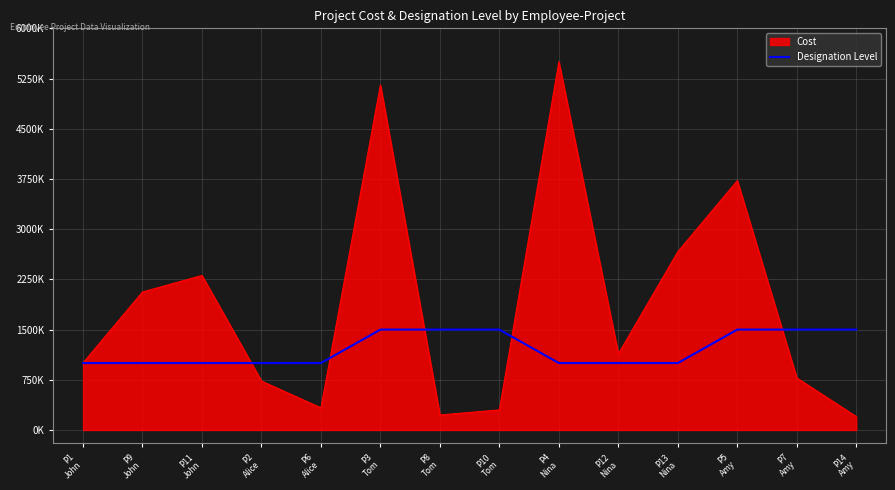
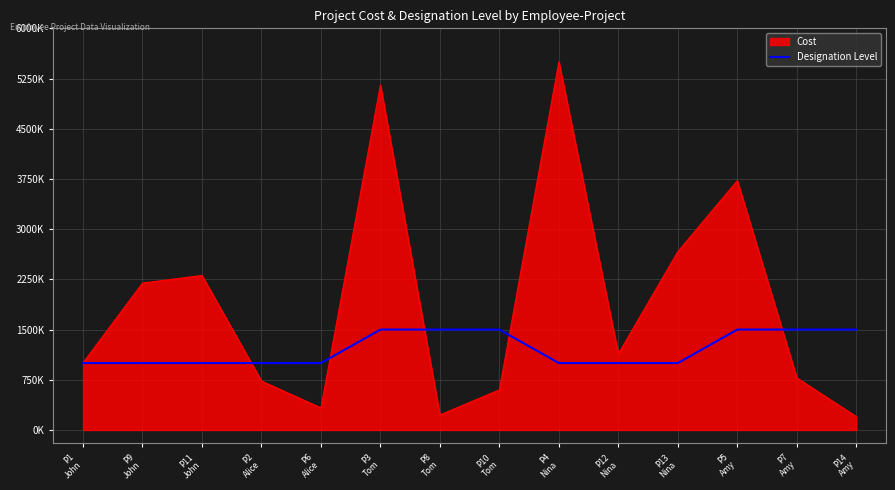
Cost, P9 John: 2100000 -> 2200000
Cost, P10 Tom: 300000 -> 600000
